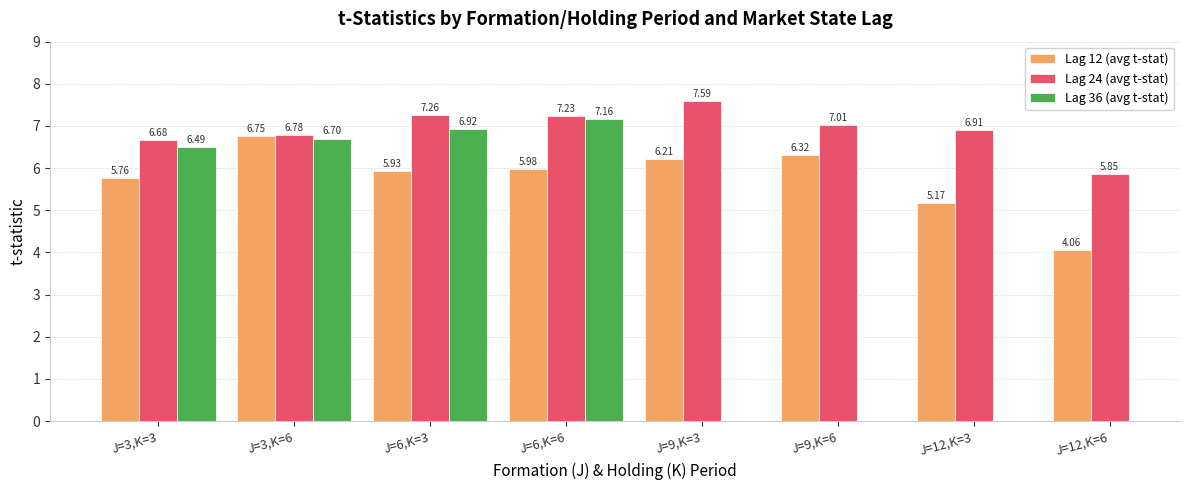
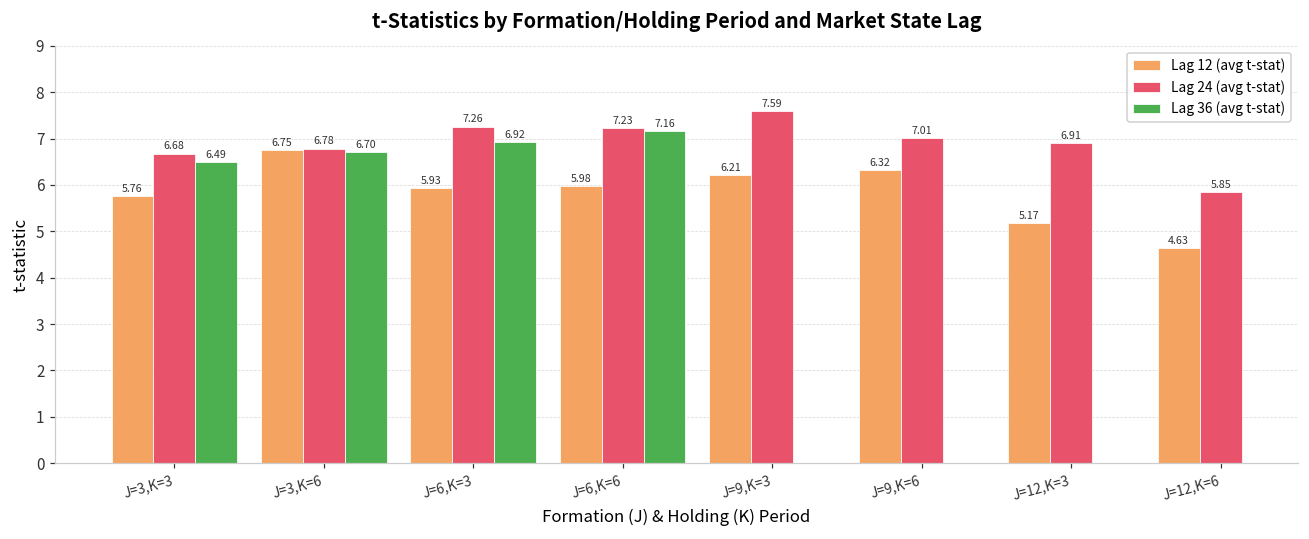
Lag 12 (avg t-stat), J=12,K=6: 4.06 -> 4.63
